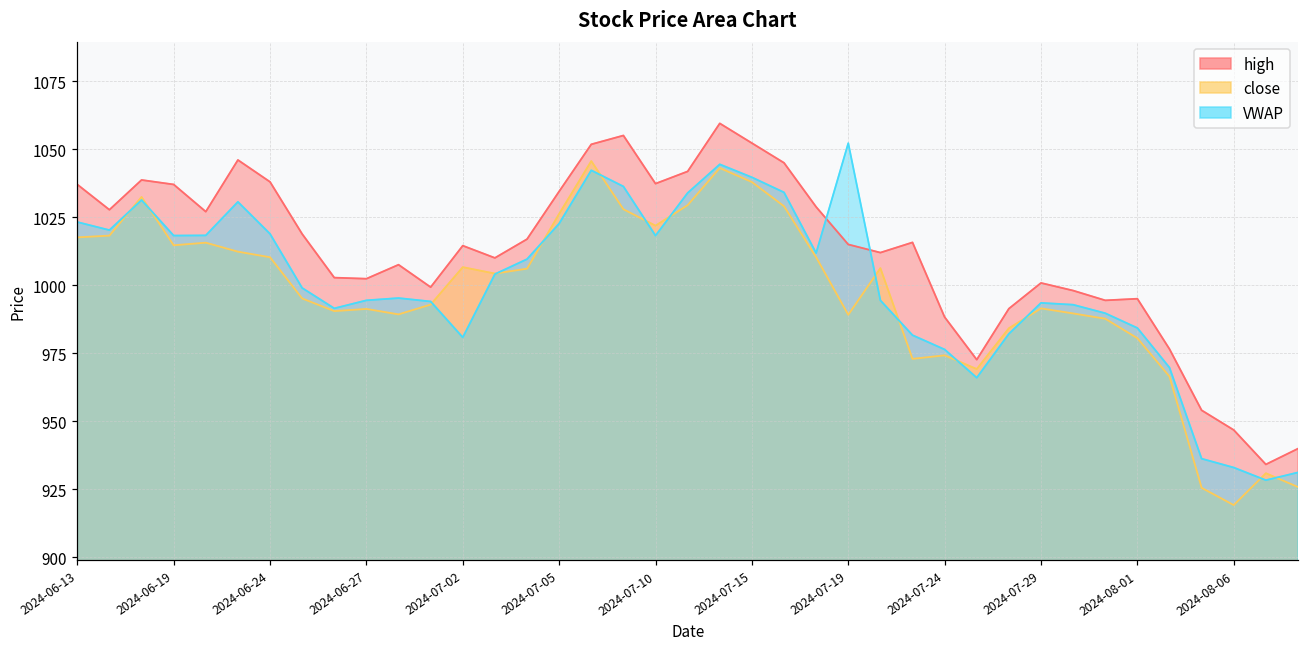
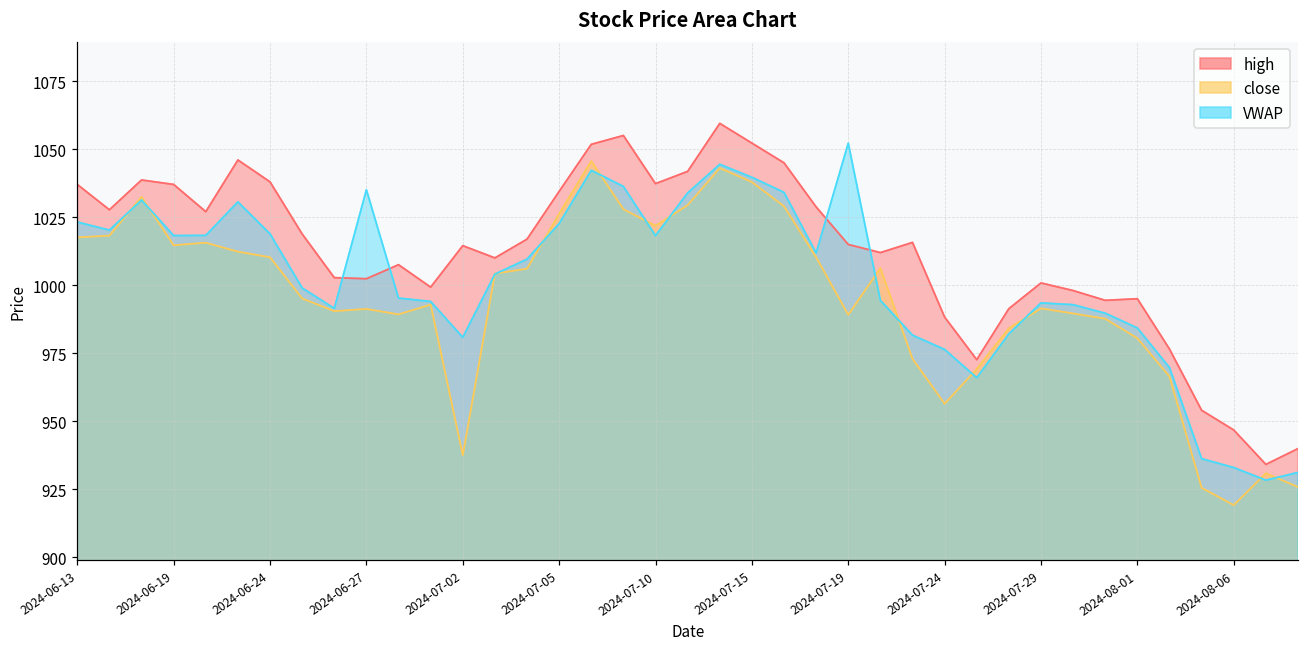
VWAP, 2024-06-27: 994 -> 1035
close, 2024-07-02: 1007 -> 938
close, 2024-07-24: 974 -> 956
